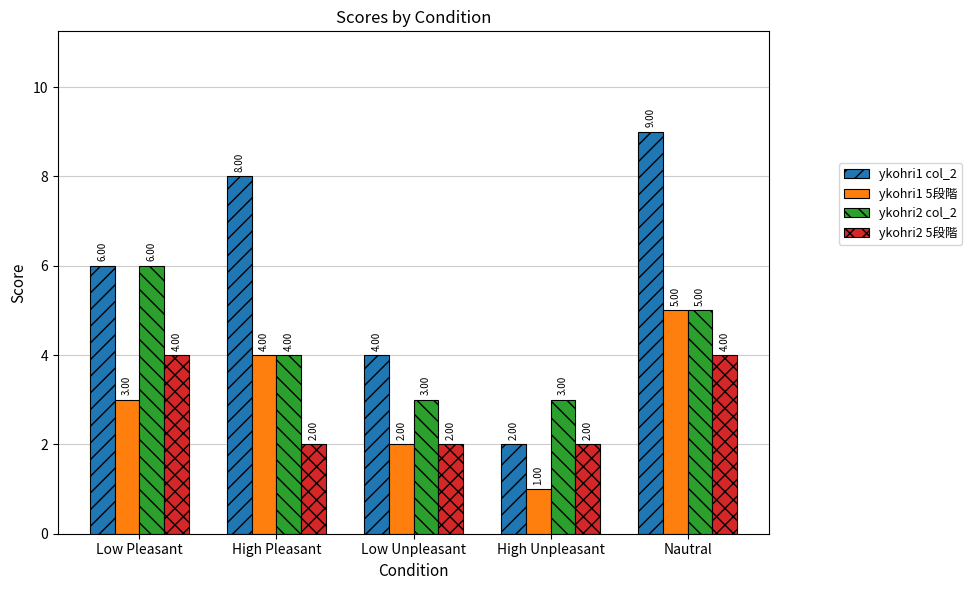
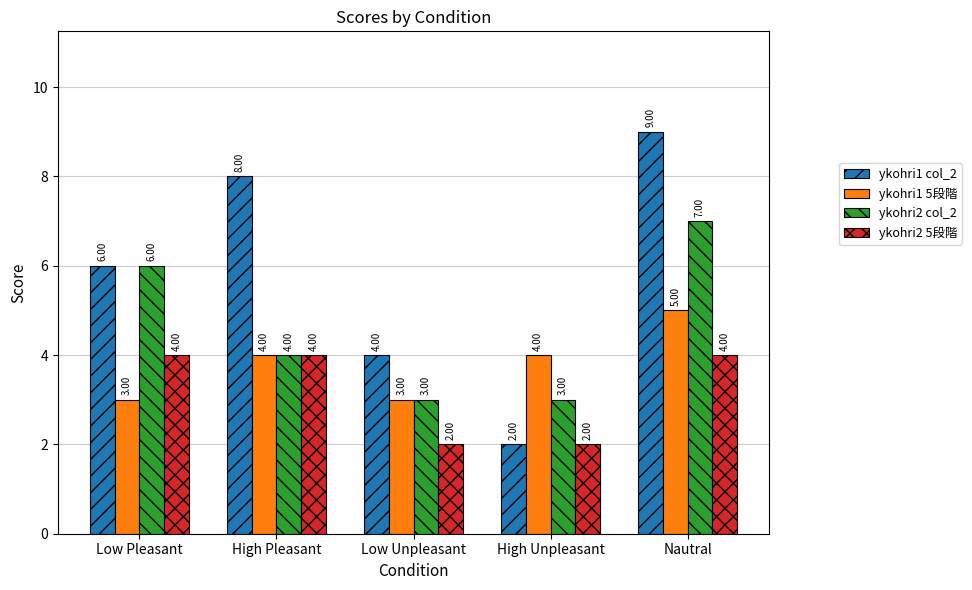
ykohri2 5段階, High Pleasant: 2.00 -> 4.00
ykohri1 5段階, Low Unpleasant: 2.00 -> 3.00
ykohri1 5段階, High Unpleasant: 1.00 -> 4.00
ykohri2 col_2, Nautral: 5.00 -> 7.00
